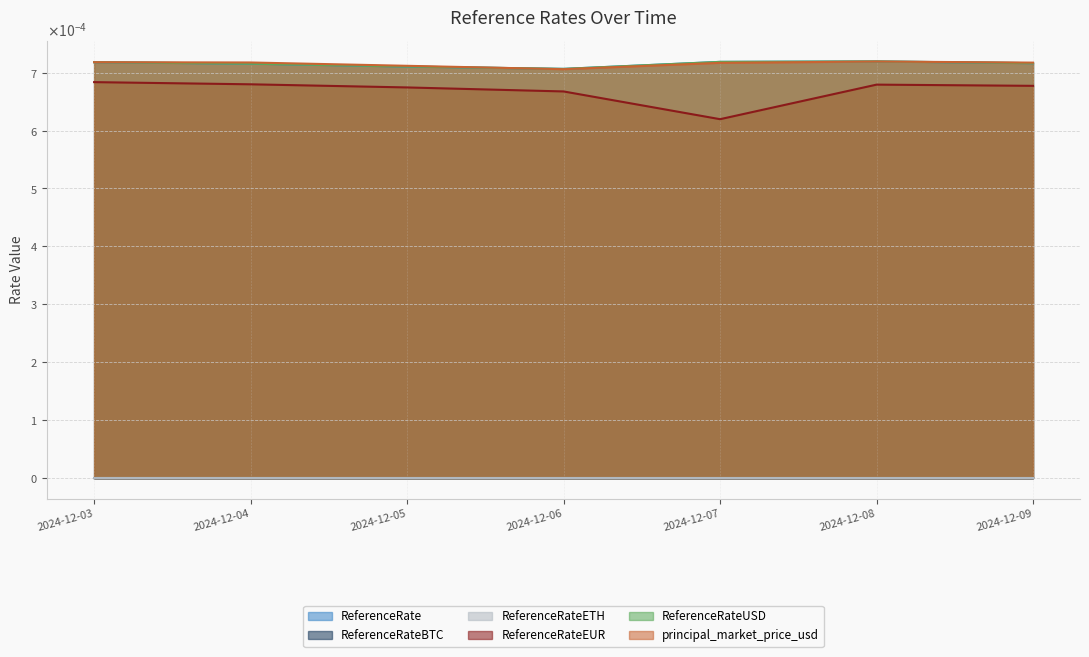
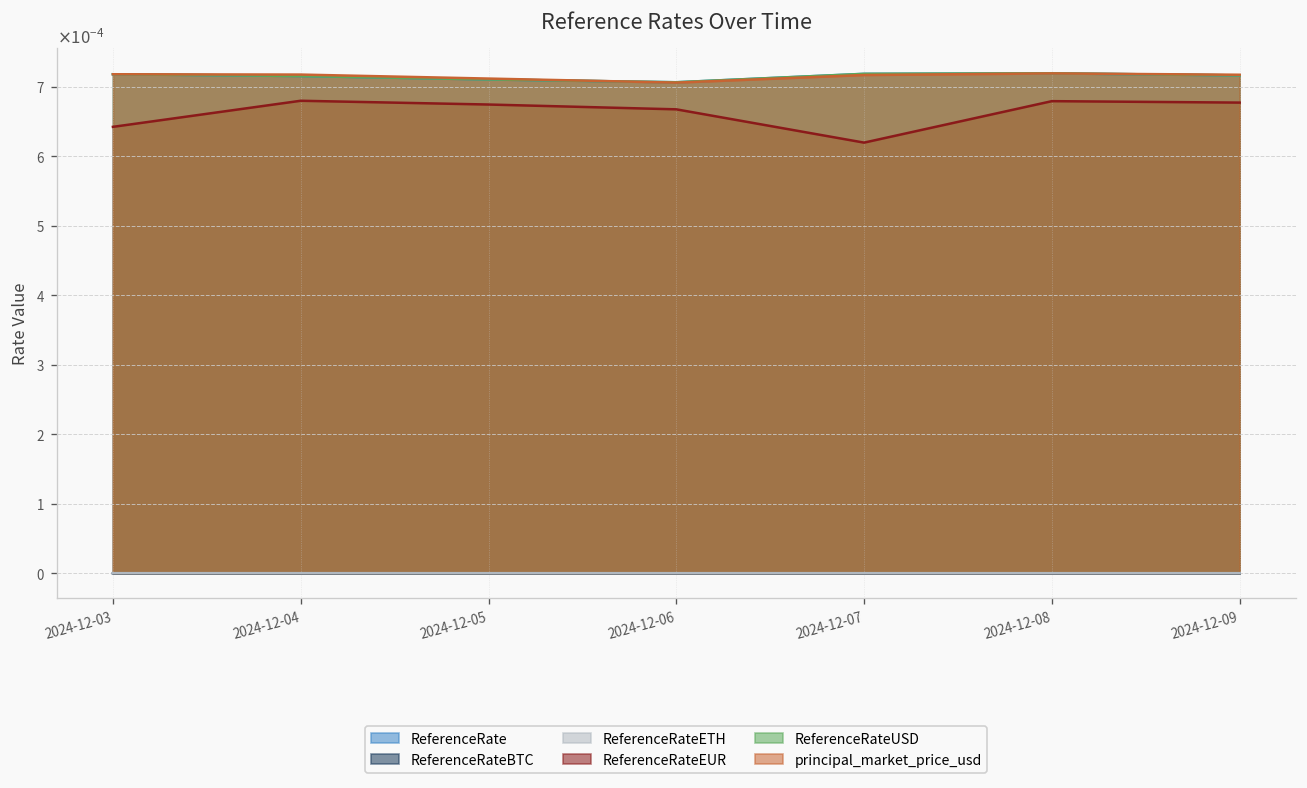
ReferenceRateEUR, 2024-12-03: 0.00068 -> 0.00064
